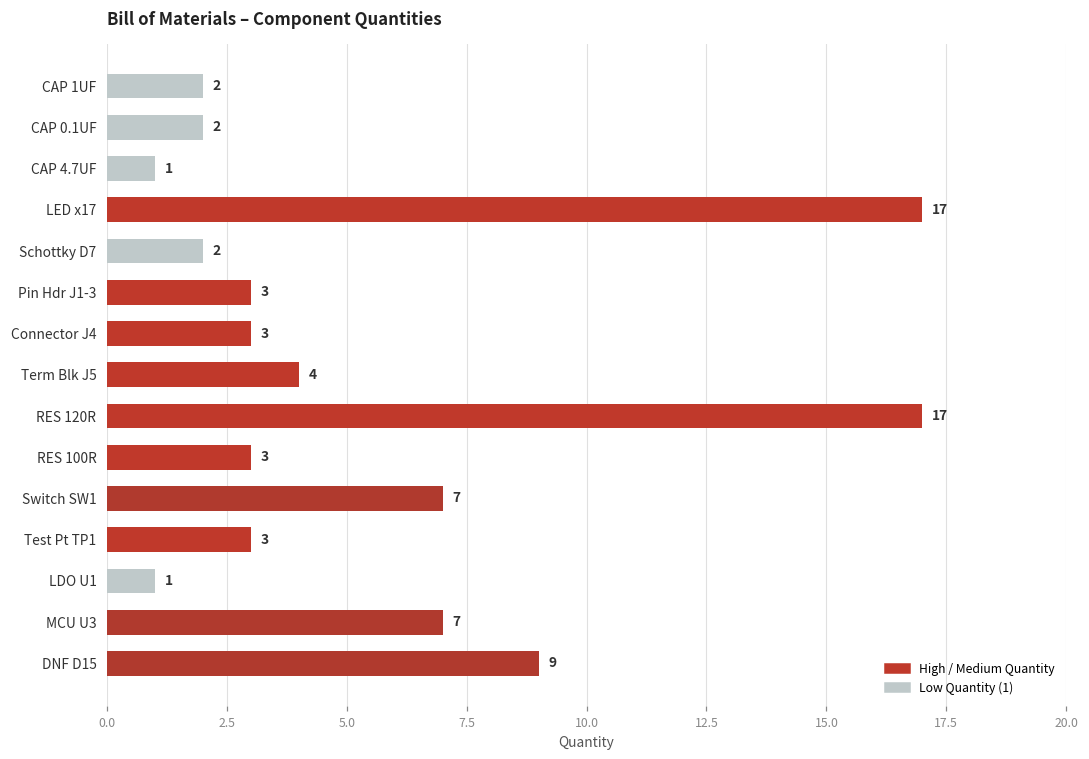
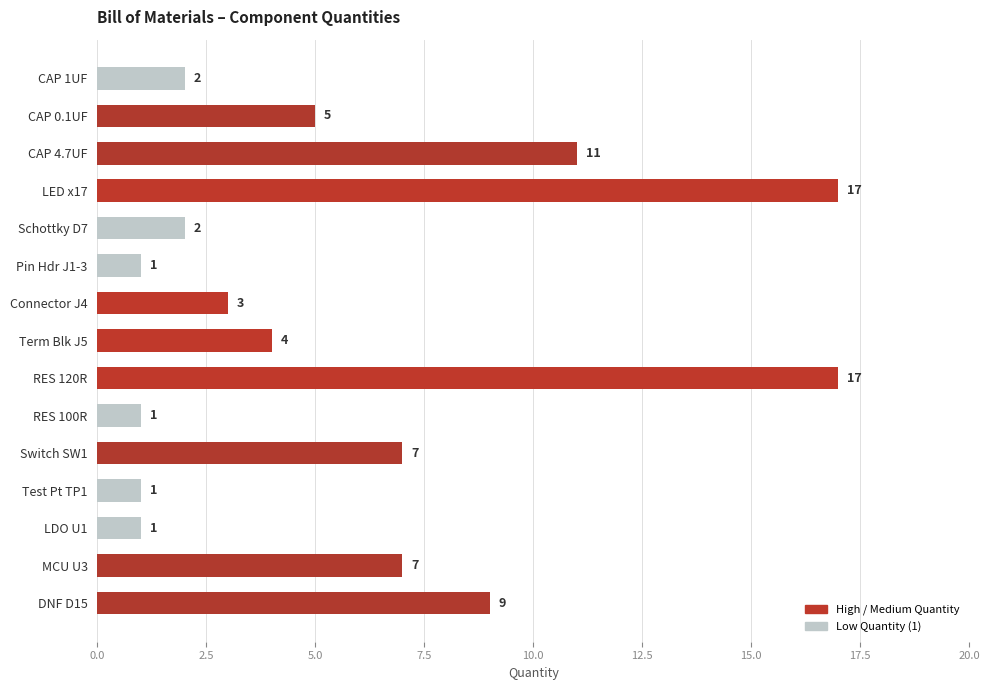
CAP 0.1UF: 2 -> 5
CAP 4.7UF: 1 -> 11
Pin Hdr J1-3: 3 -> 1
RES 100R: 3 -> 1
Test Pt TP1: 3 -> 1
